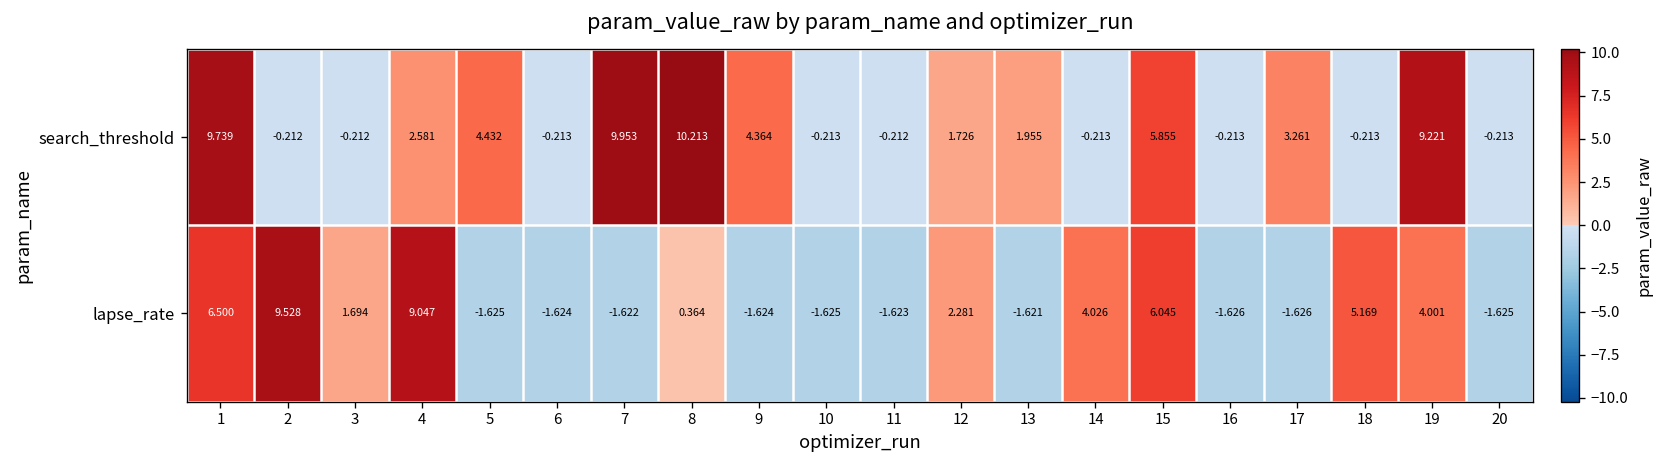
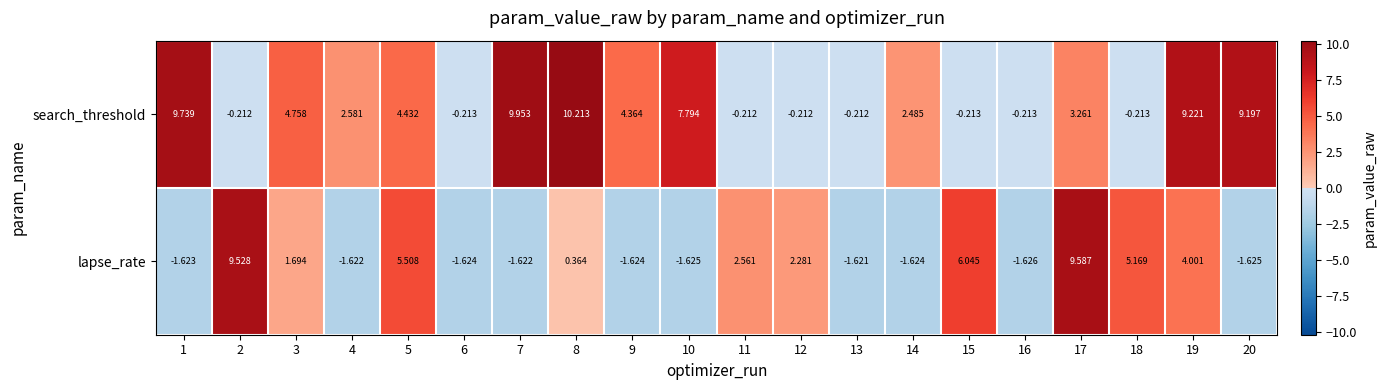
search_threshold, 3: -0.212 -> 4.758
search_threshold, 10: -0.213 -> 7.794
search_threshold, 12: 1.726 -> -0.212
search_threshold, 13: 1.955 -> -0.212
search_threshold, 14: -0.213 -> 2.485
search_threshold, 15: 5.855 -> -0.213
search_threshold, 20: -0.213 -> 9.197
lapse_rate, 1: 6.500 -> -1.623
lapse_rate, 4: 9.047 -> -1.622
lapse_rate, 5: -1.625 -> 5.508
lapse_rate, 11: -1.623 -> 2.561
lapse_rate, 14: 4.026 -> -1.624
lapse_rate, 17: -1.626 -> 9.587
